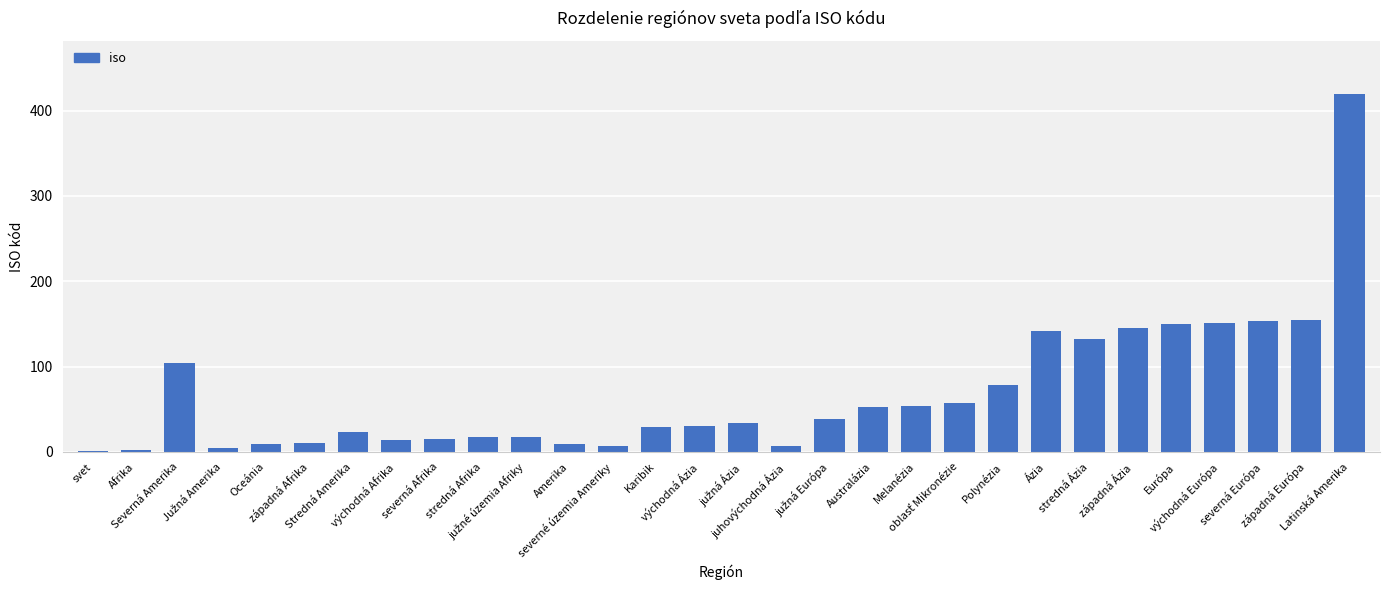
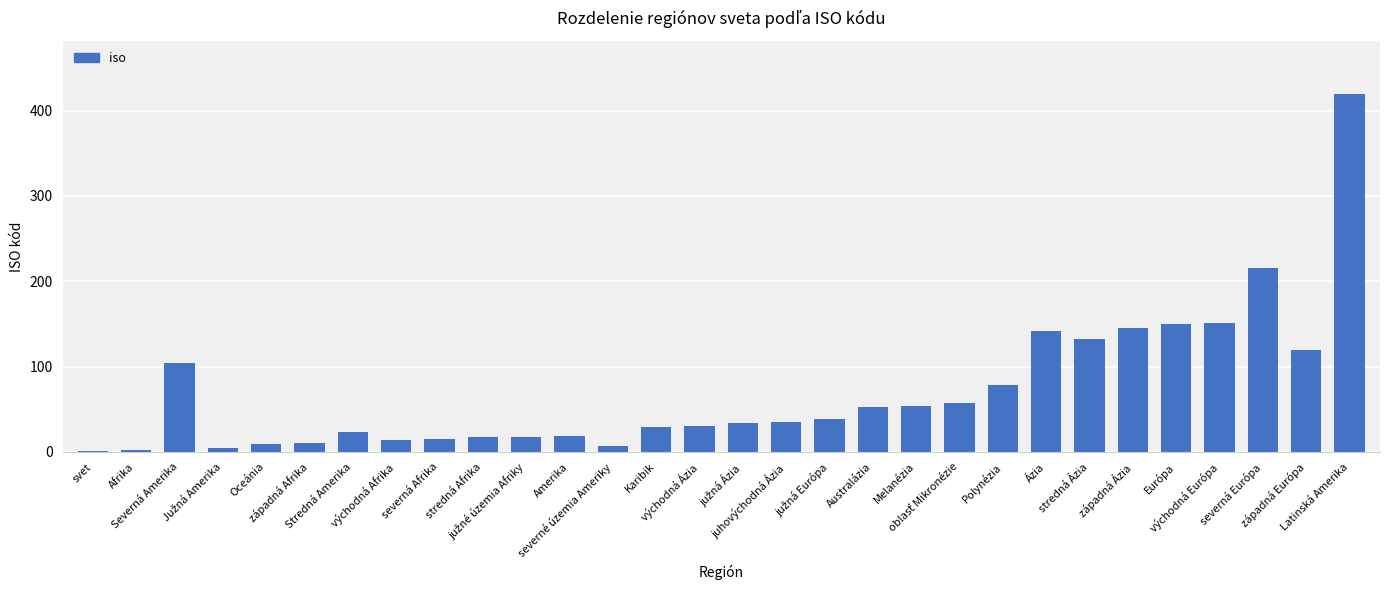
Amerika: 10 -> 20
juhovýchodná Ázia: 10 -> 40
severná Európa: 150 -> 220
západná Európa: 160 -> 120
